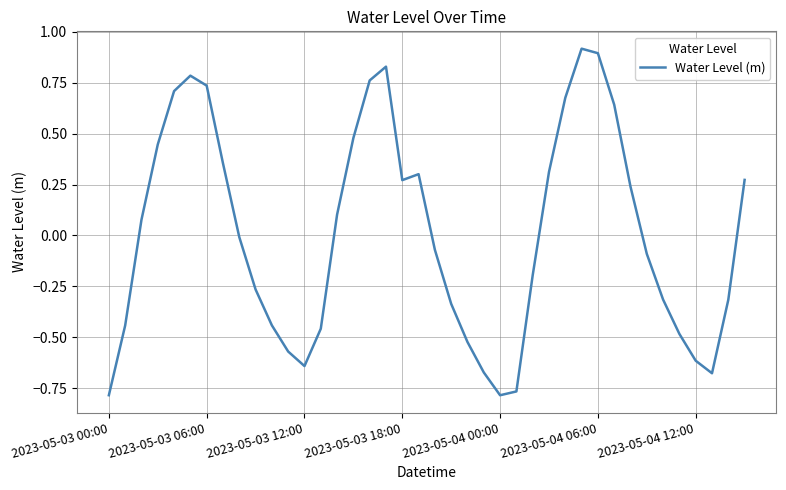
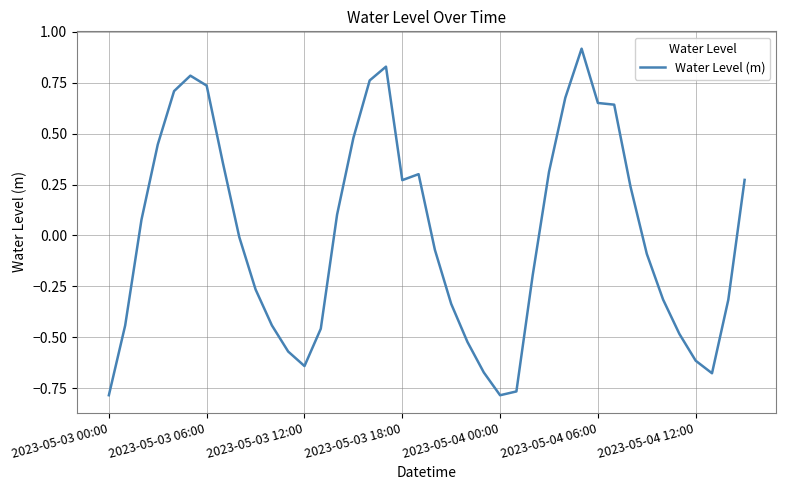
2023-05-04 06:00: 0.90 -> 0.65
